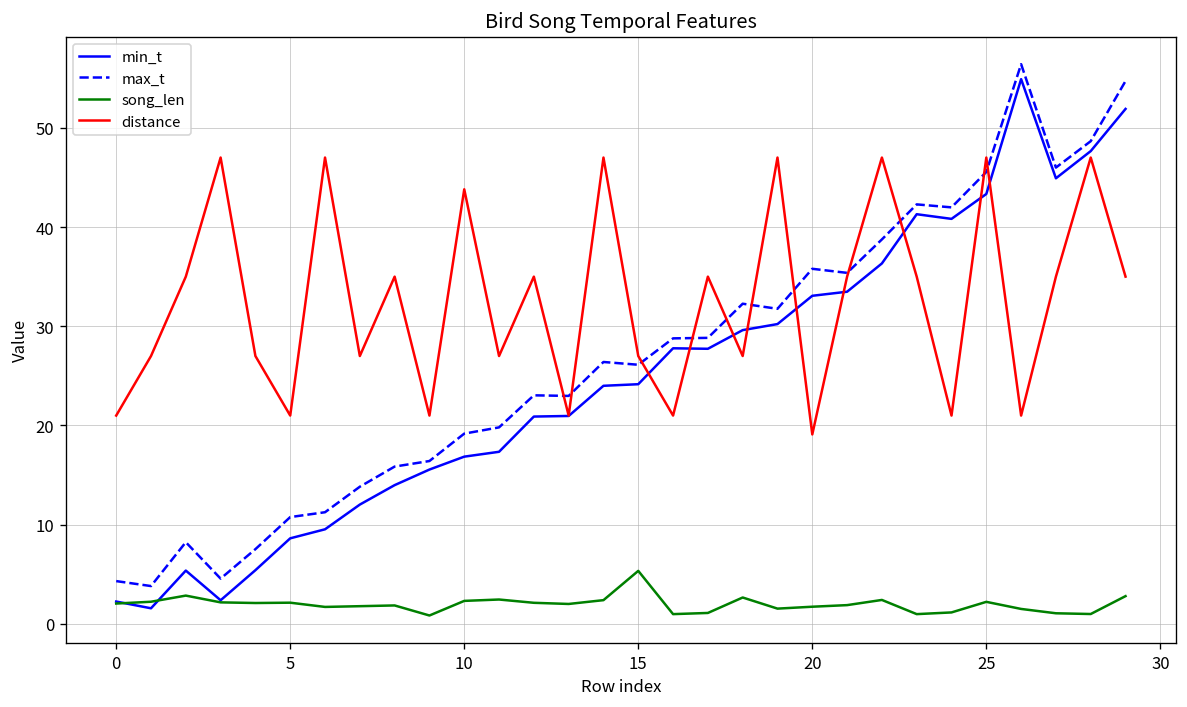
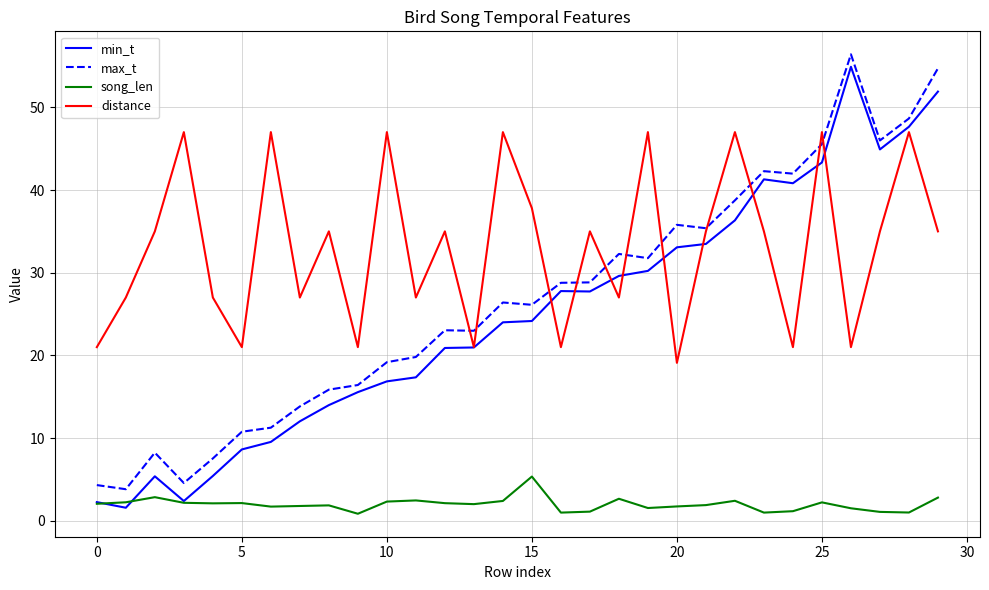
distance, 10: 44 -> 47
distance, 15: 27 -> 38
